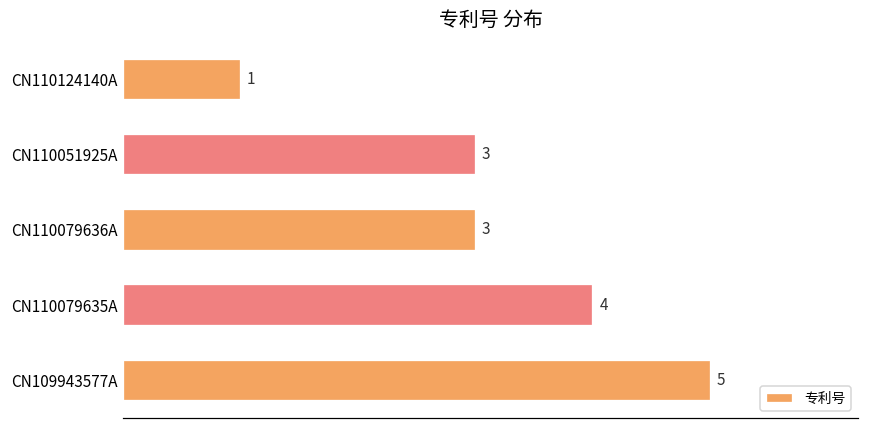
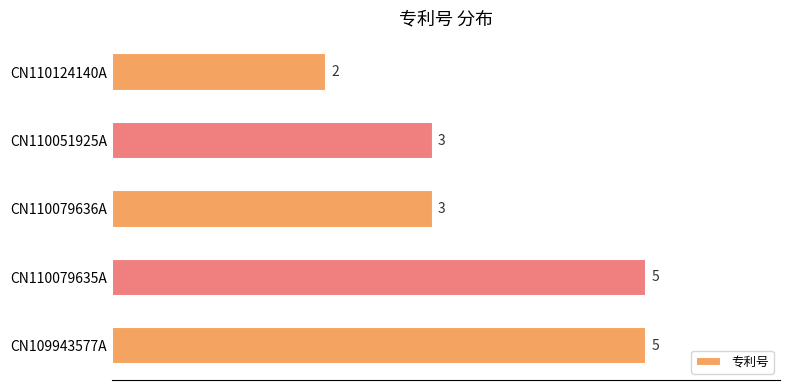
CN110124140A: 1 -> 2
CN110079635A: 4 -> 5
